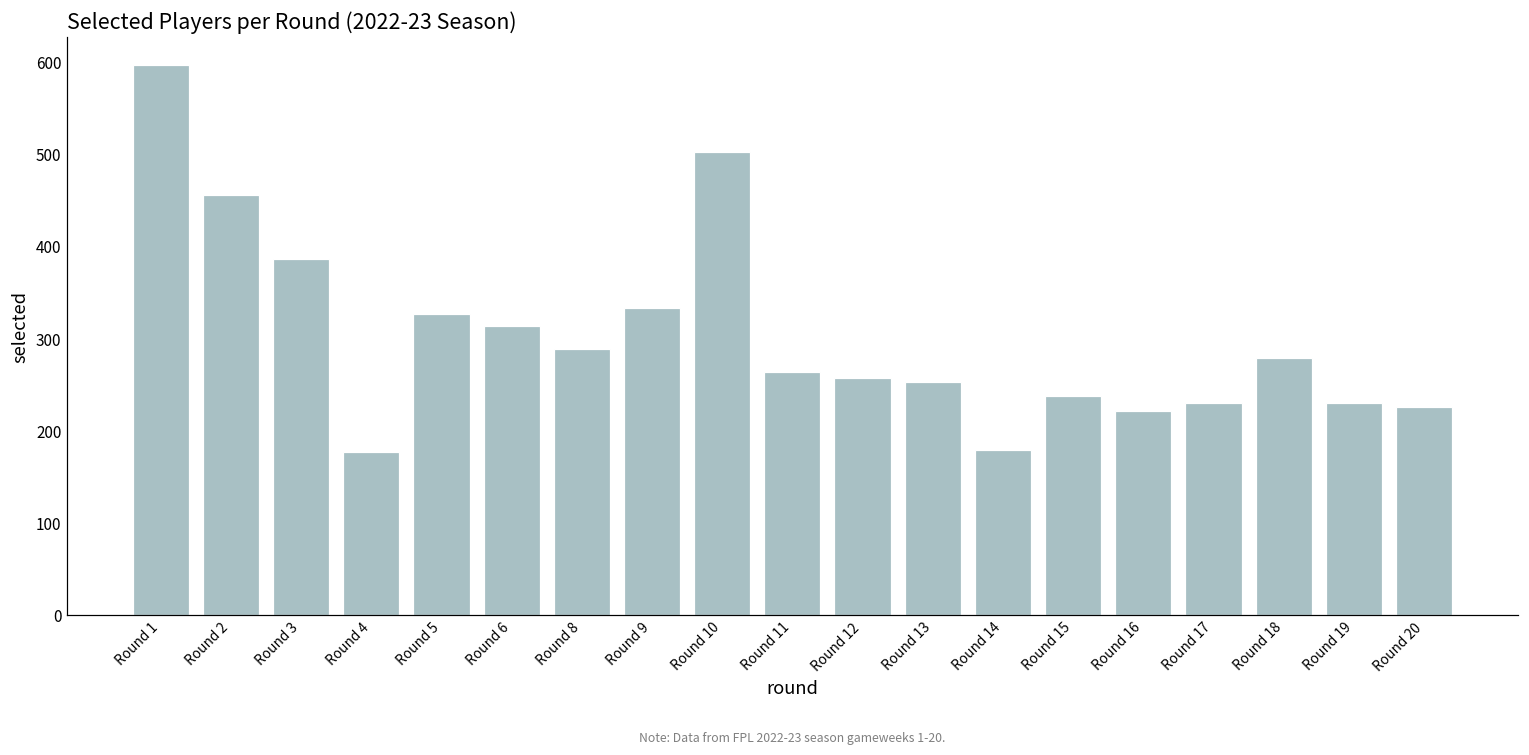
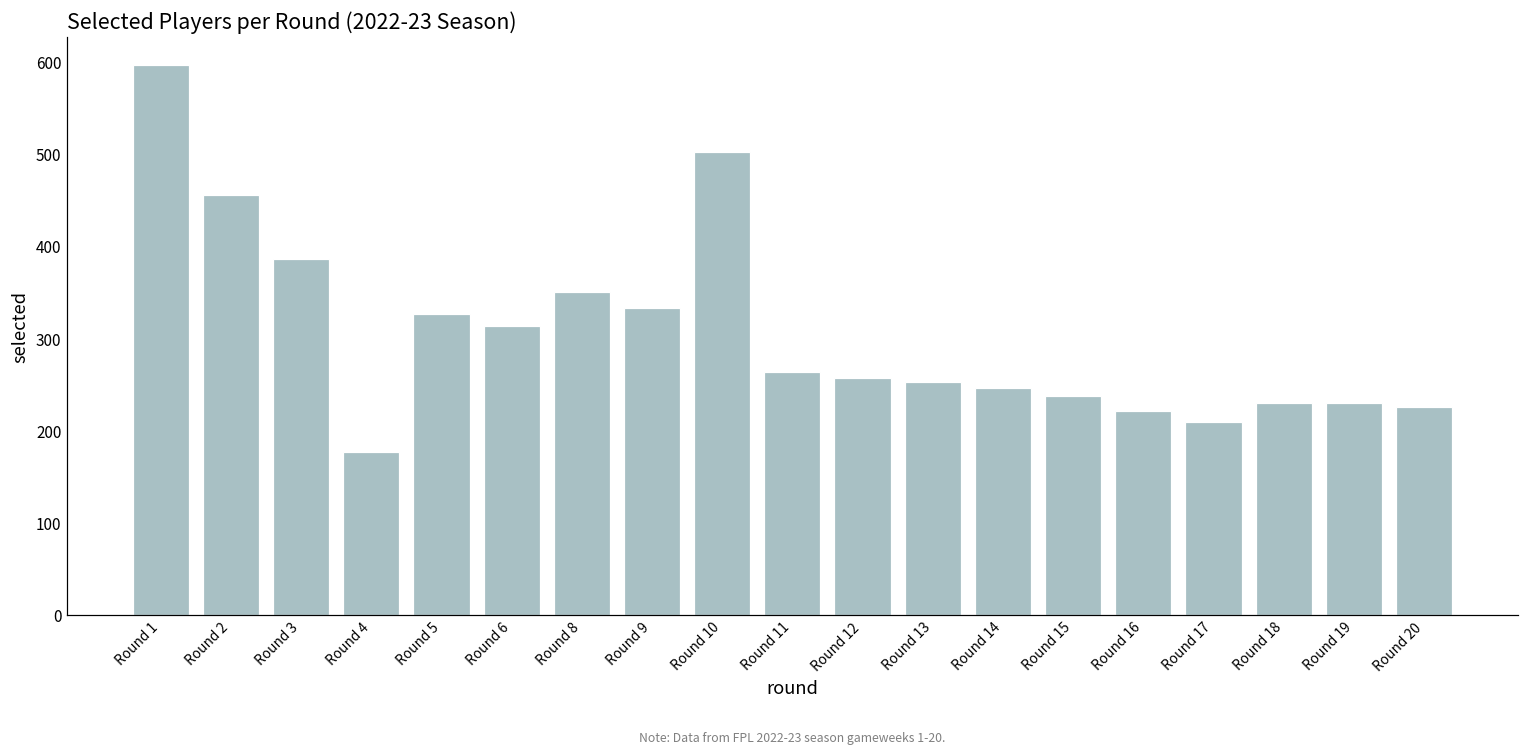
Round 8: 290 -> 350
Round 14: 180 -> 250
Round 17: 230 -> 210
Round 18: 280 -> 230
